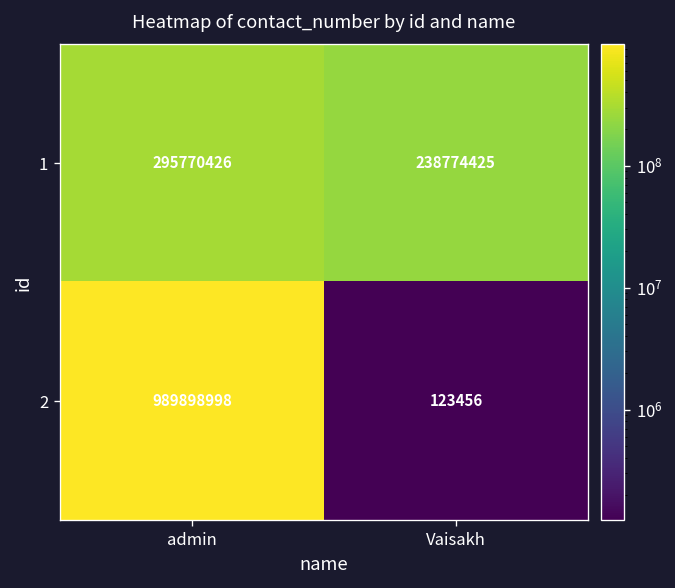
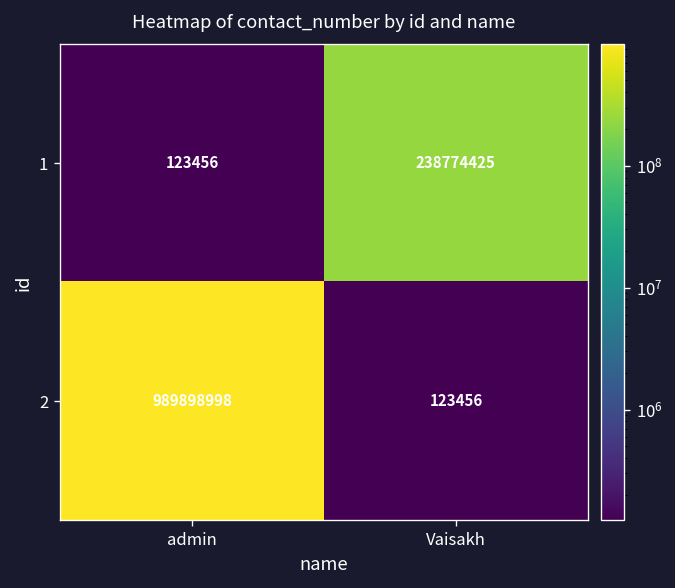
1, admin: 295770426 -> 123456
